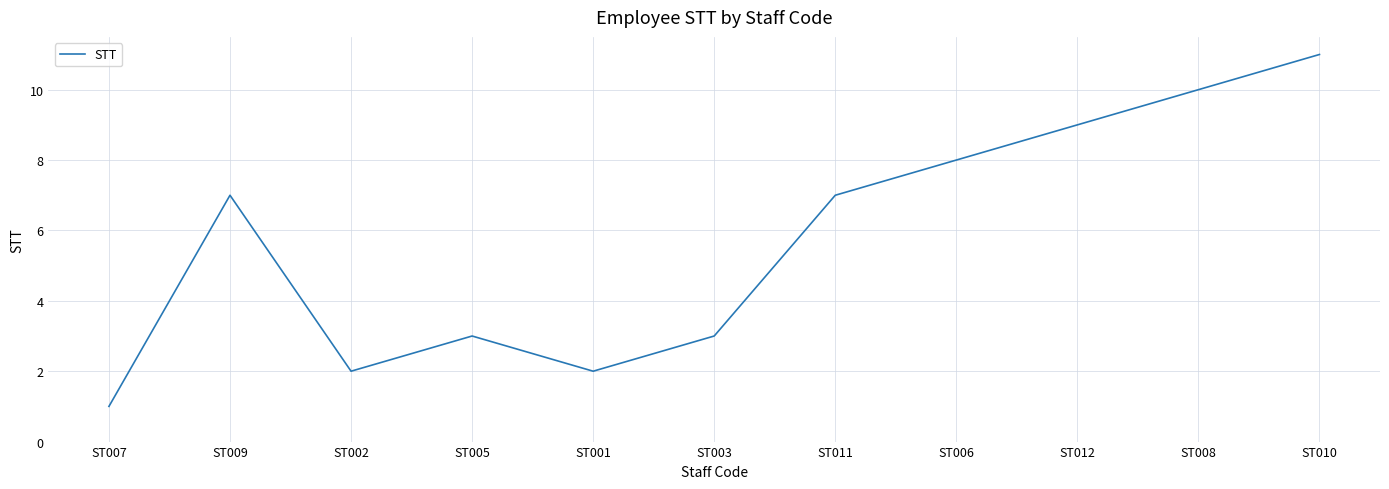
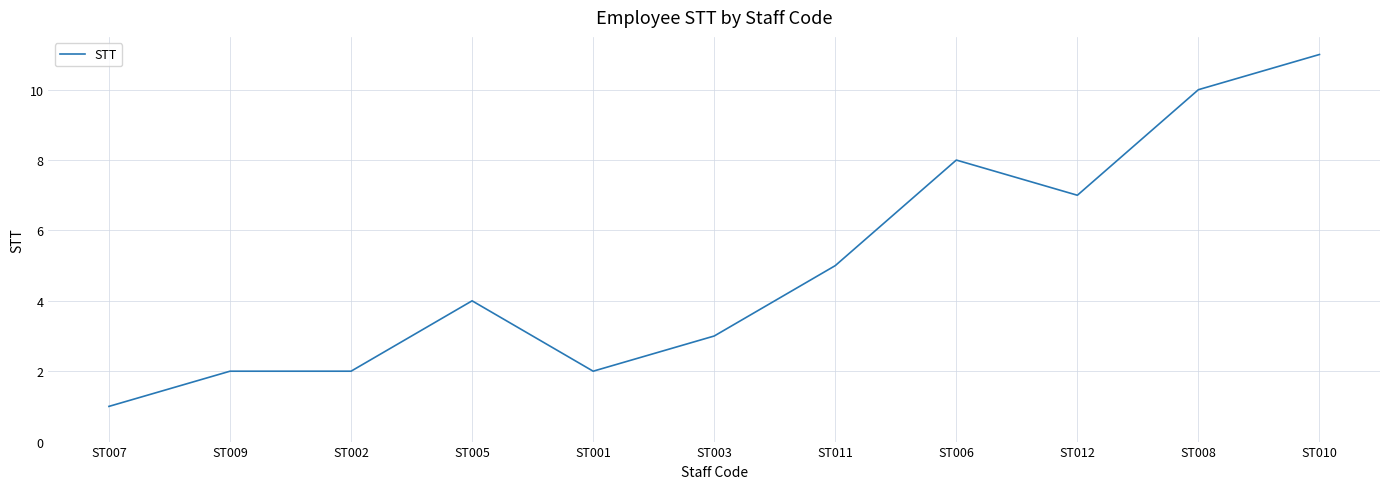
ST009: 7 -> 2
ST005: 3 -> 4
ST011: 7 -> 5
ST012: 9 -> 7
